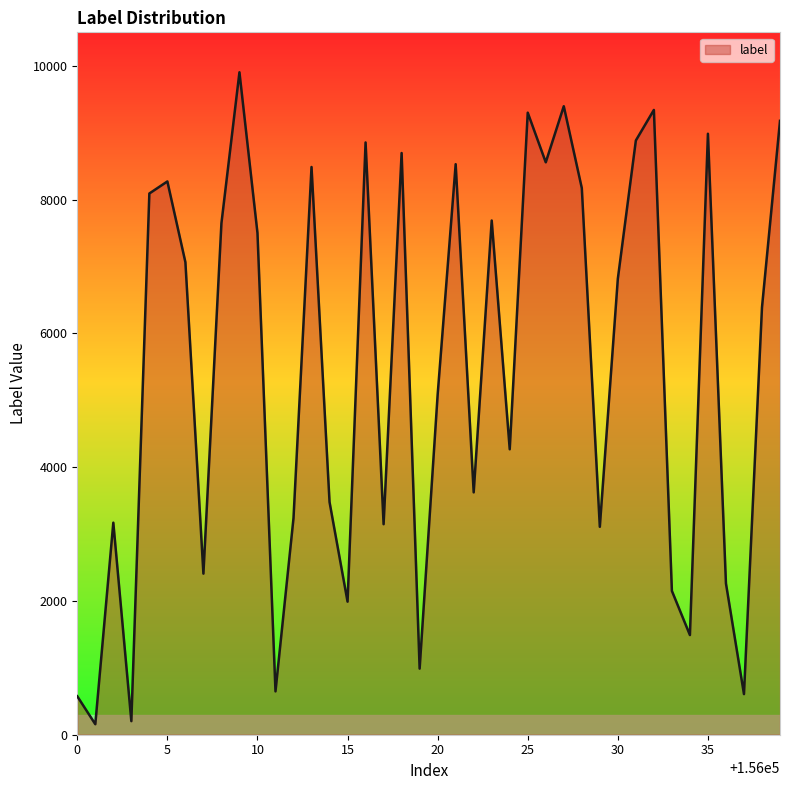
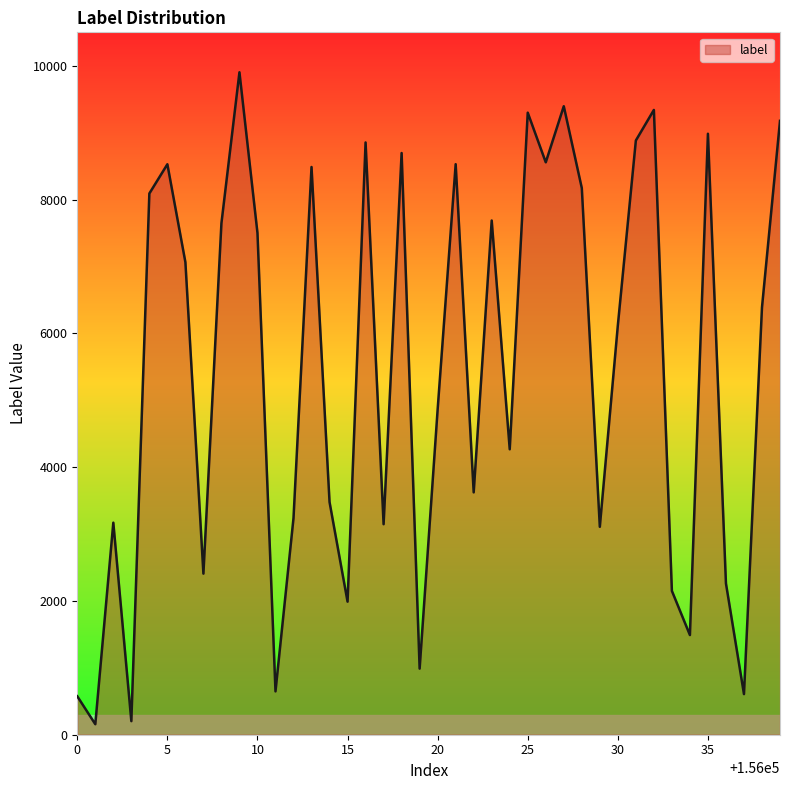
5: 8300 -> 8500
20: 5100 -> 4900
30: 6800 -> 6100
